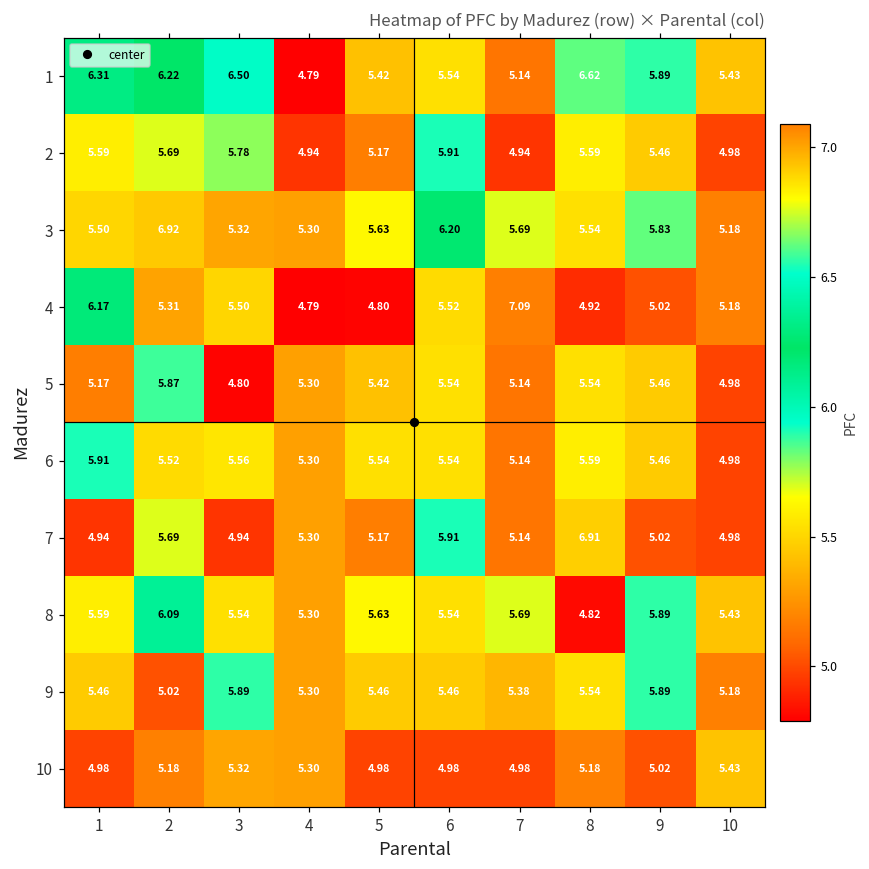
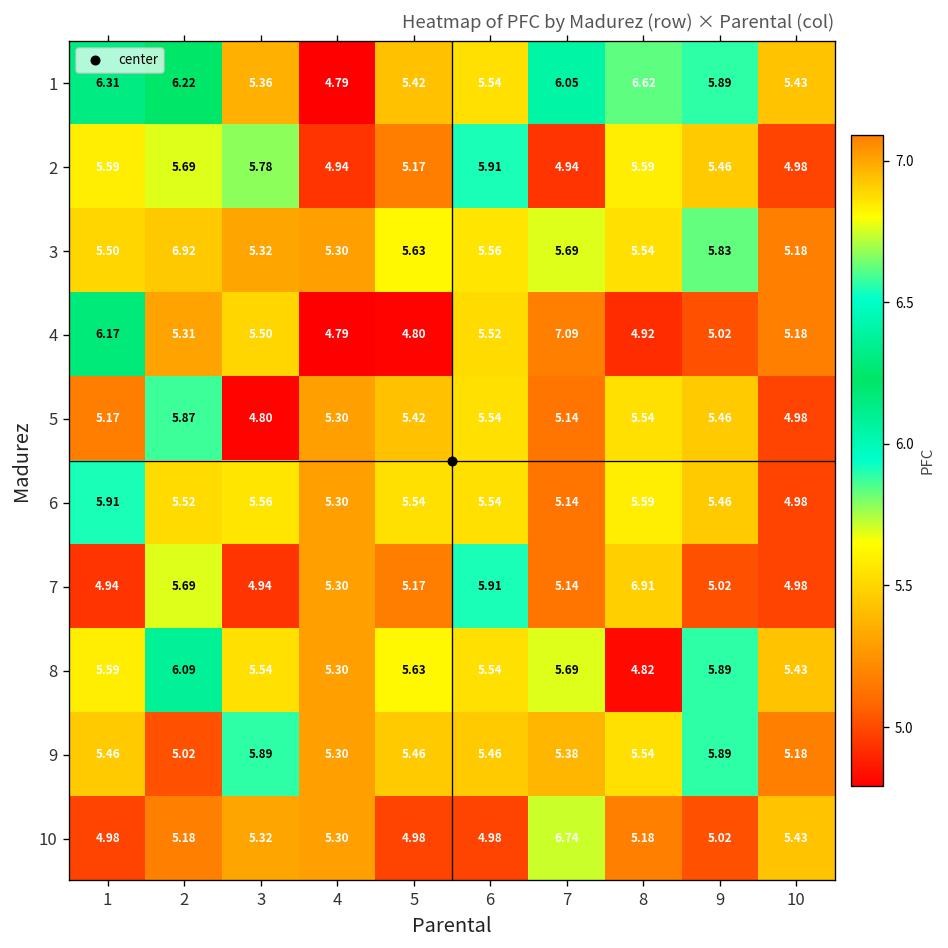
1, 3: 6.50 -> 5.36
1, 7: 5.14 -> 6.05
3, 6: 6.20 -> 5.56
10, 7: 4.98 -> 6.74
